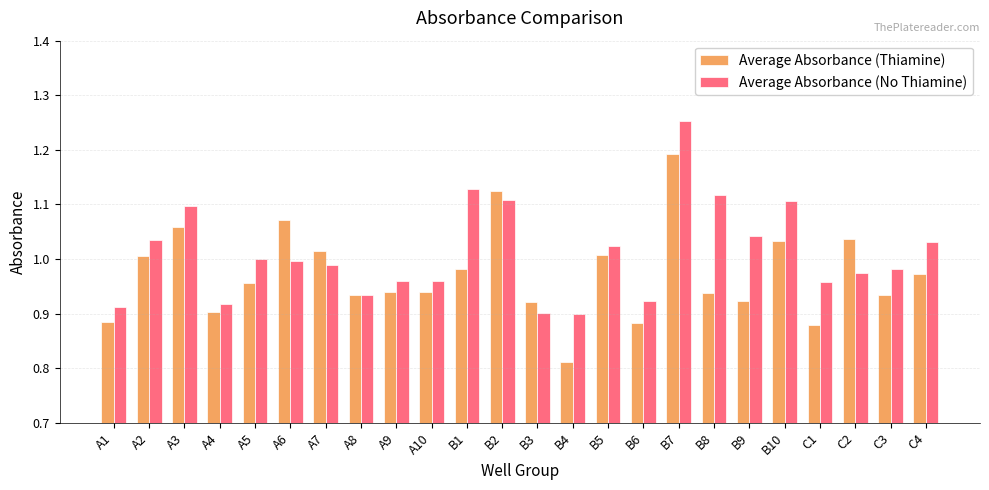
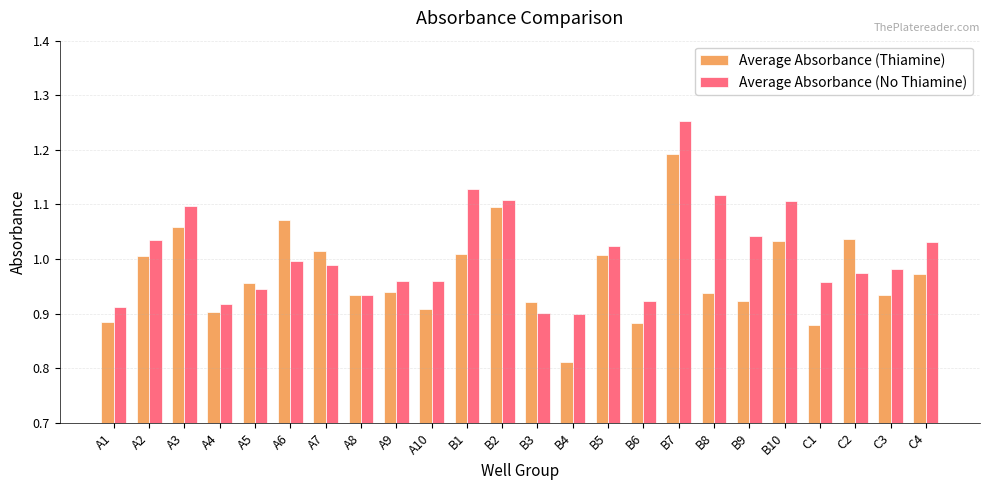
Average Absorbance (No Thiamine), A5: 1.00 -> 0.95
Average Absorbance (Thiamine), A10: 0.94 -> 0.91
Average Absorbance (Thiamine), B1: 0.98 -> 1.01
Average Absorbance (Thiamine), B2: 1.13 -> 1.10
